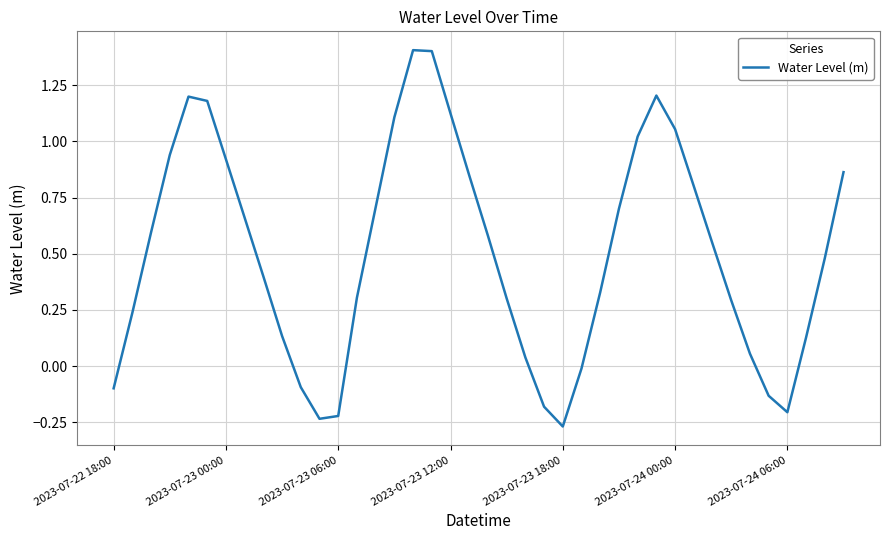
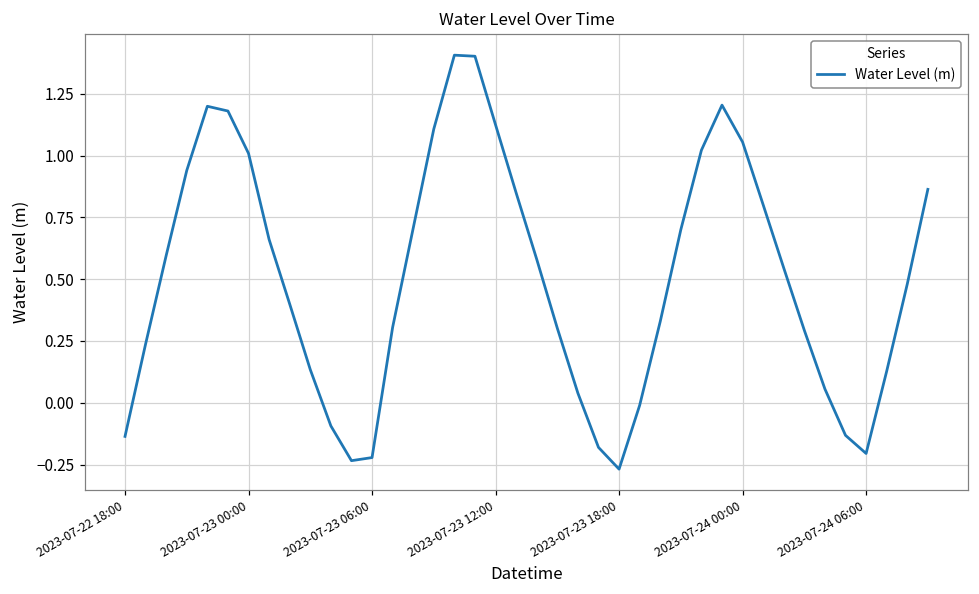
2023-07-22 18:00: -0.10 -> -0.14
2023-07-23 00:00: 0.92 -> 1.01
